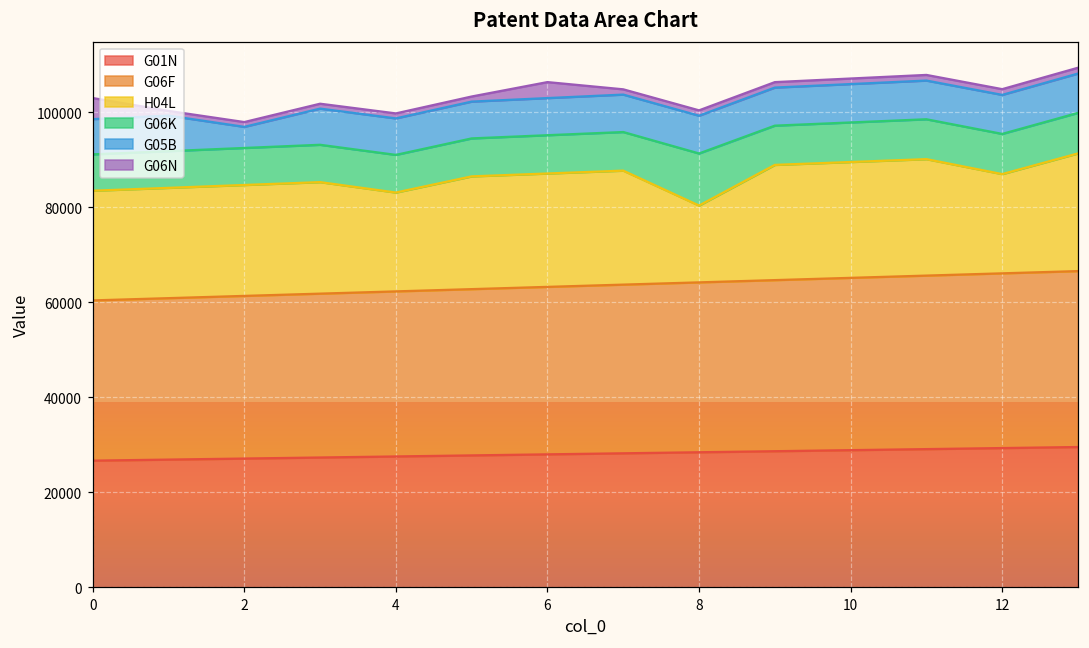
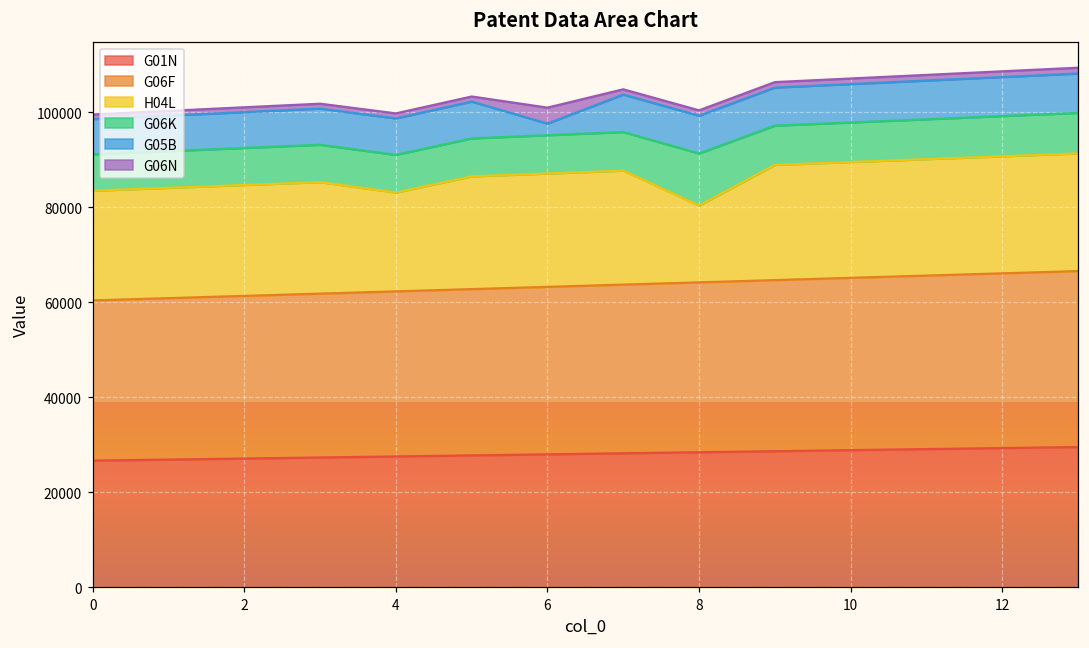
G06N, 0: 4000 -> 1000
G05B, 2: 4000 -> 8000
G05B, 6: 8000 -> 2000
H04L, 12: 21000 -> 25000
